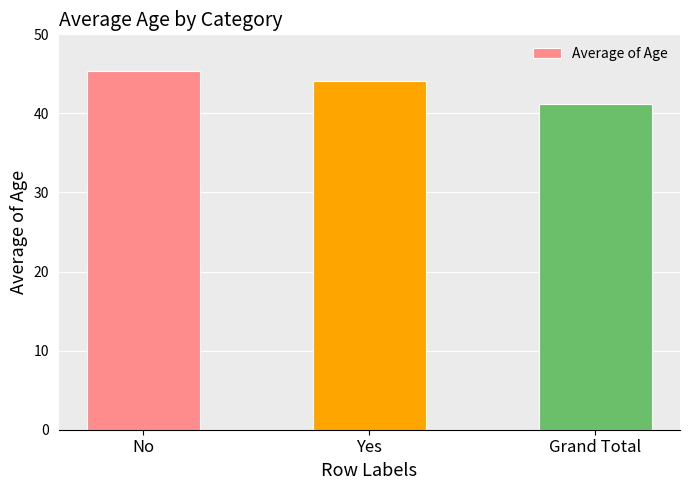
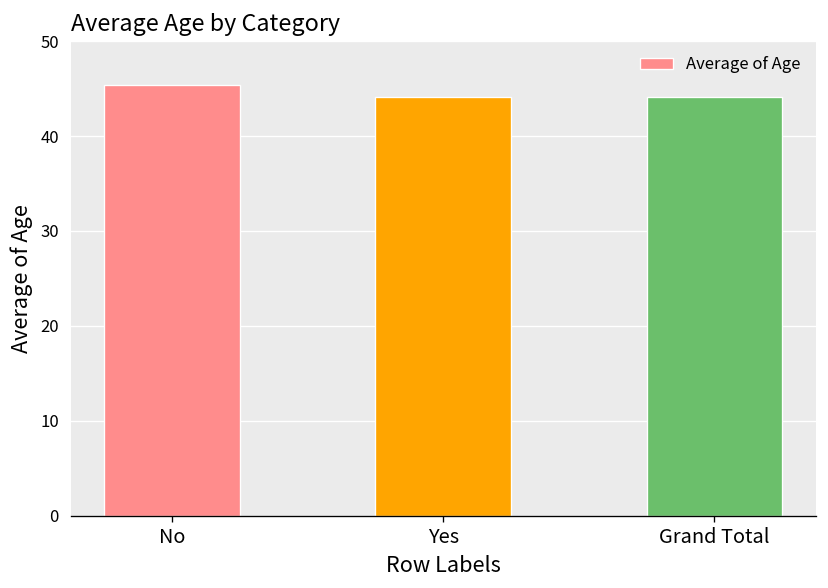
Grand Total: 41 -> 44
